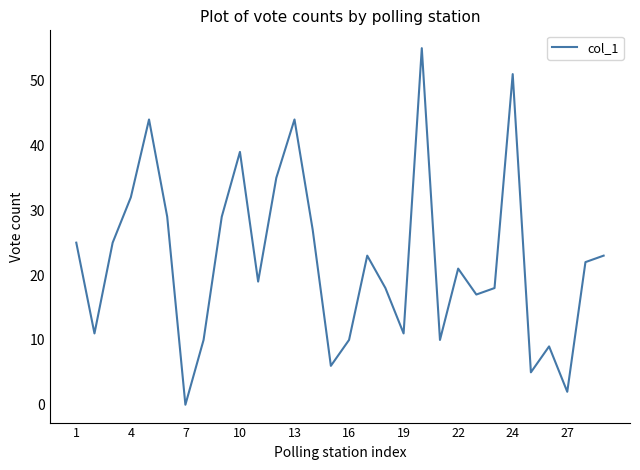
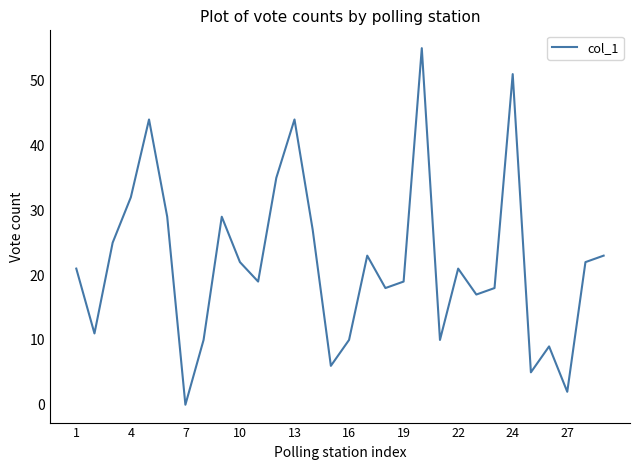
1: 25 -> 21
10: 39 -> 22
19: 11 -> 19
